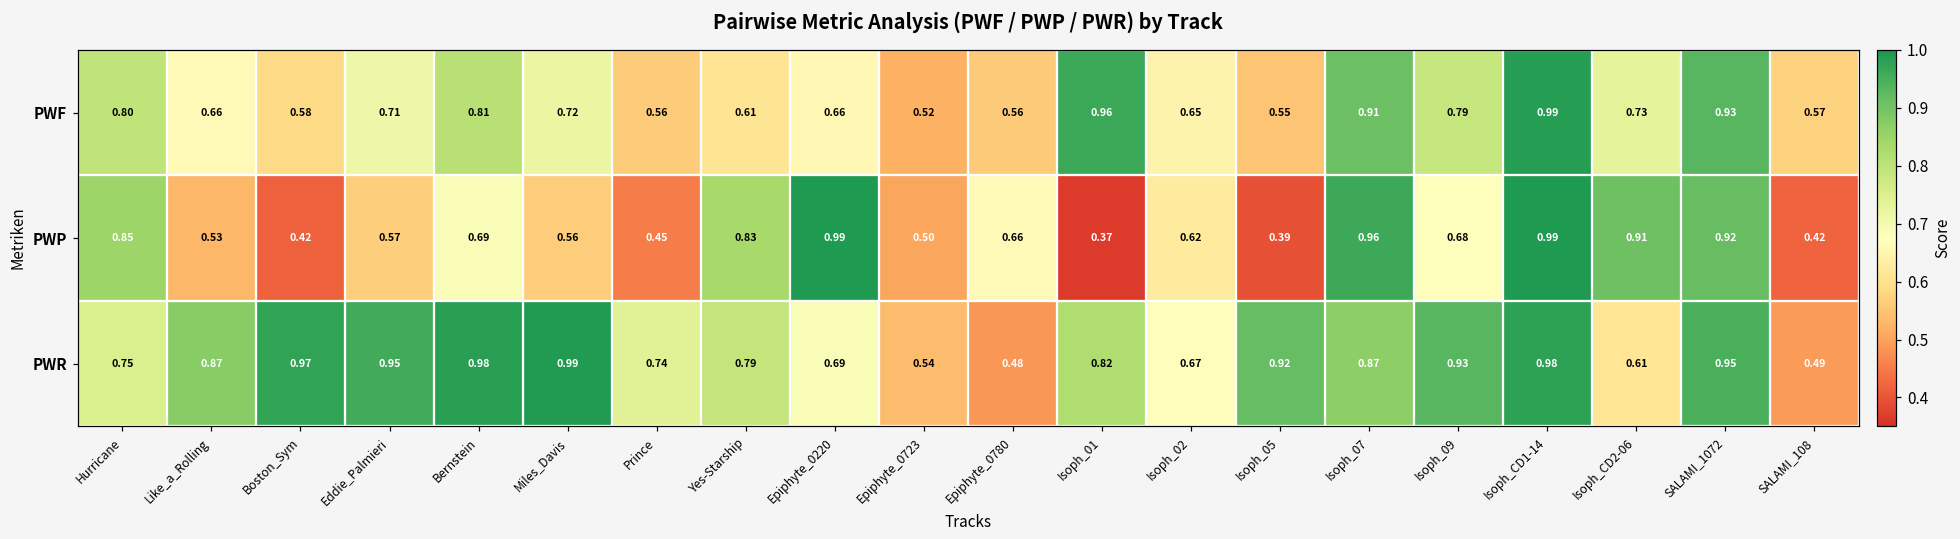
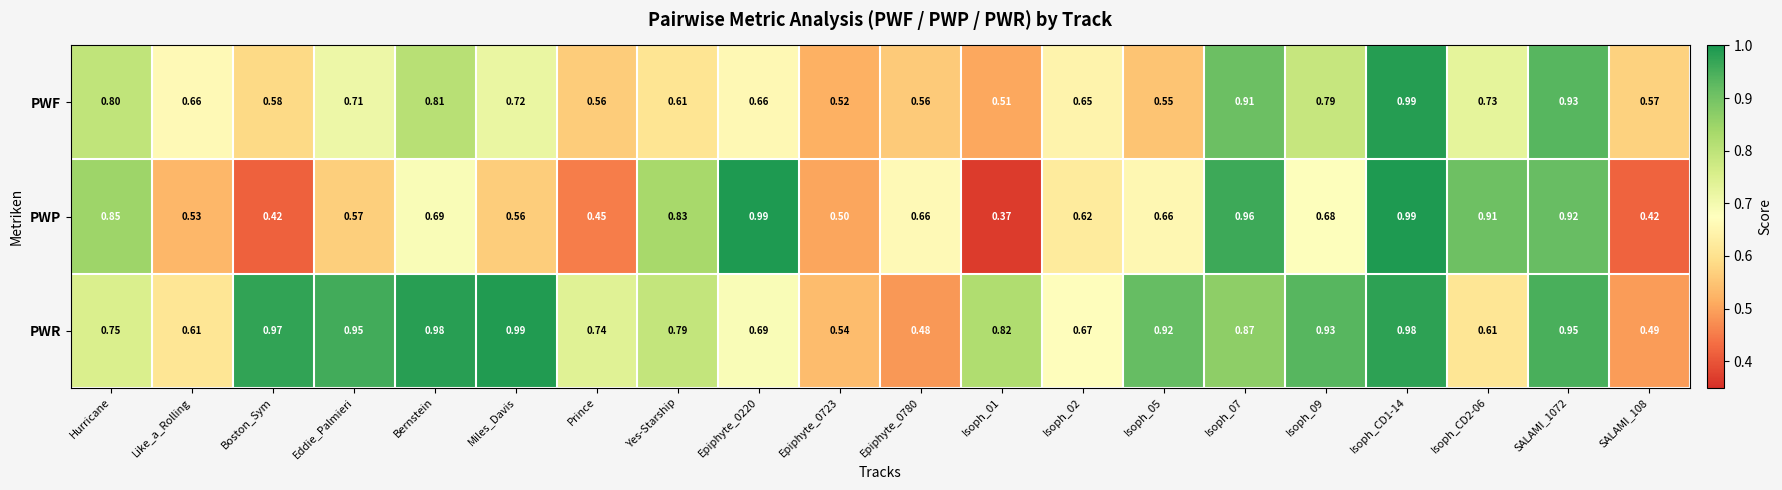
PWF, Isoph_01: 0.96 -> 0.51
PWP, Isoph_05: 0.39 -> 0.66
PWR, Like_a_Rolling: 0.87 -> 0.61
